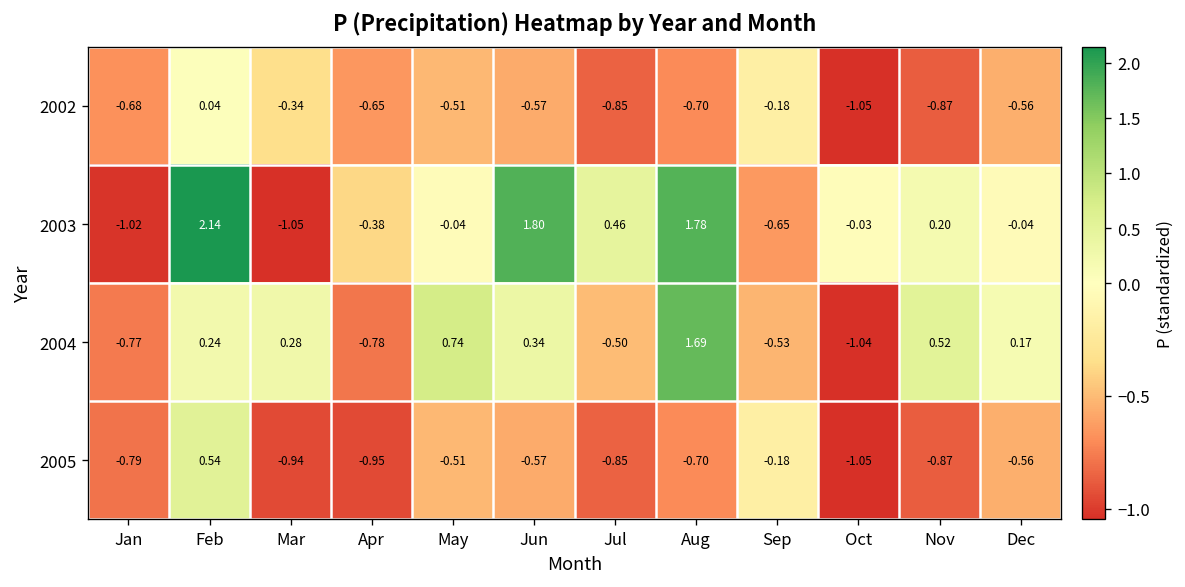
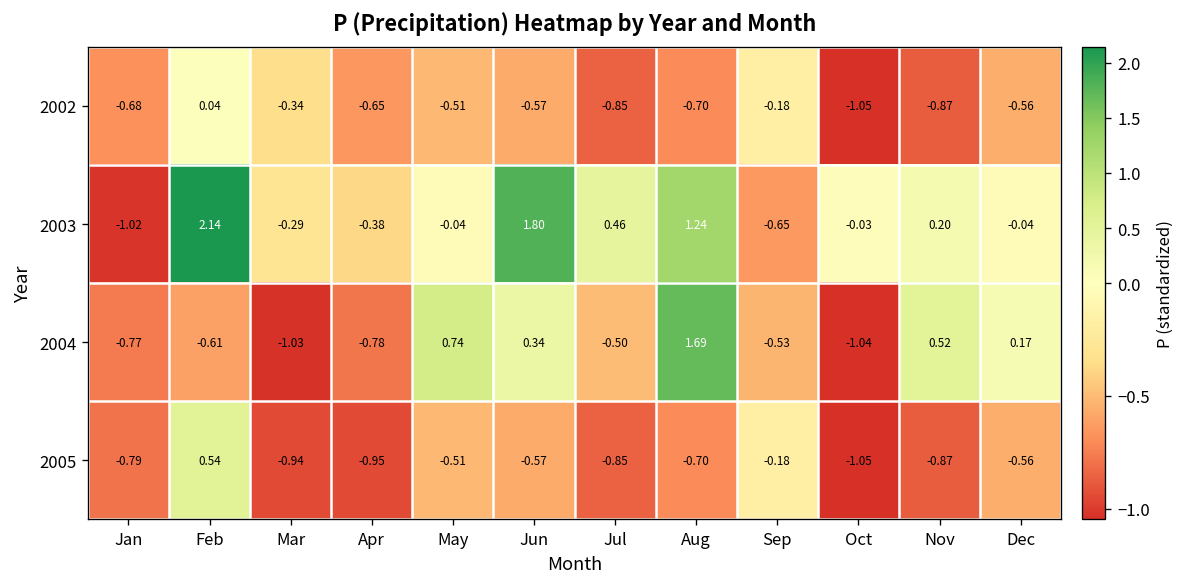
2003, Mar: -1.05 -> -0.29
2003, Aug: 1.78 -> 1.24
2004, Feb: 0.24 -> -0.61
2004, Mar: 0.28 -> -1.03
